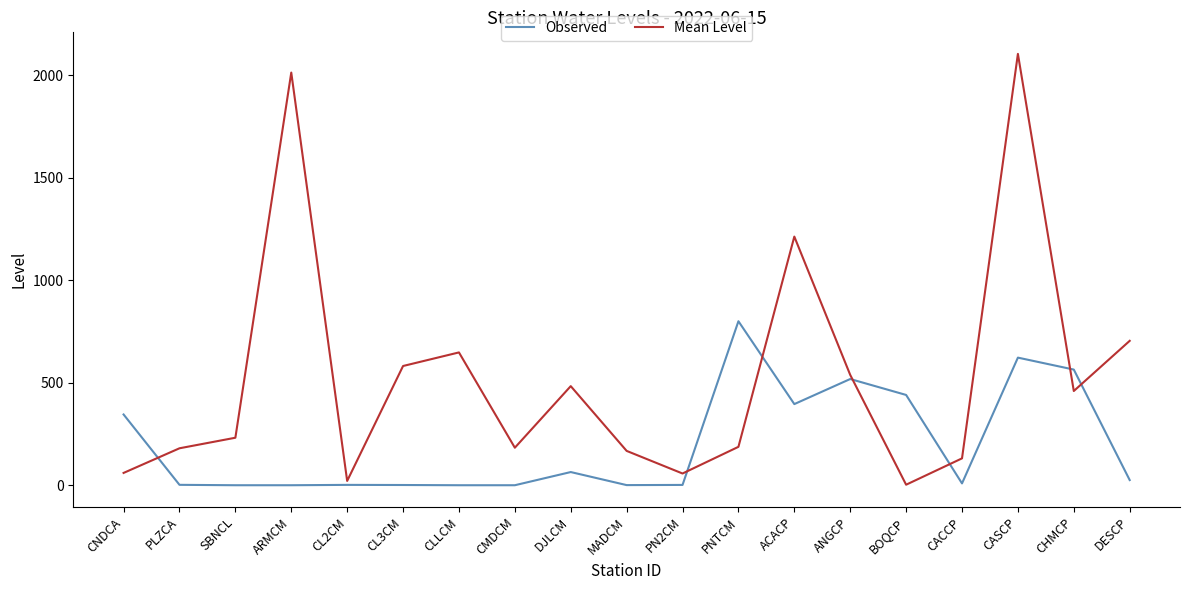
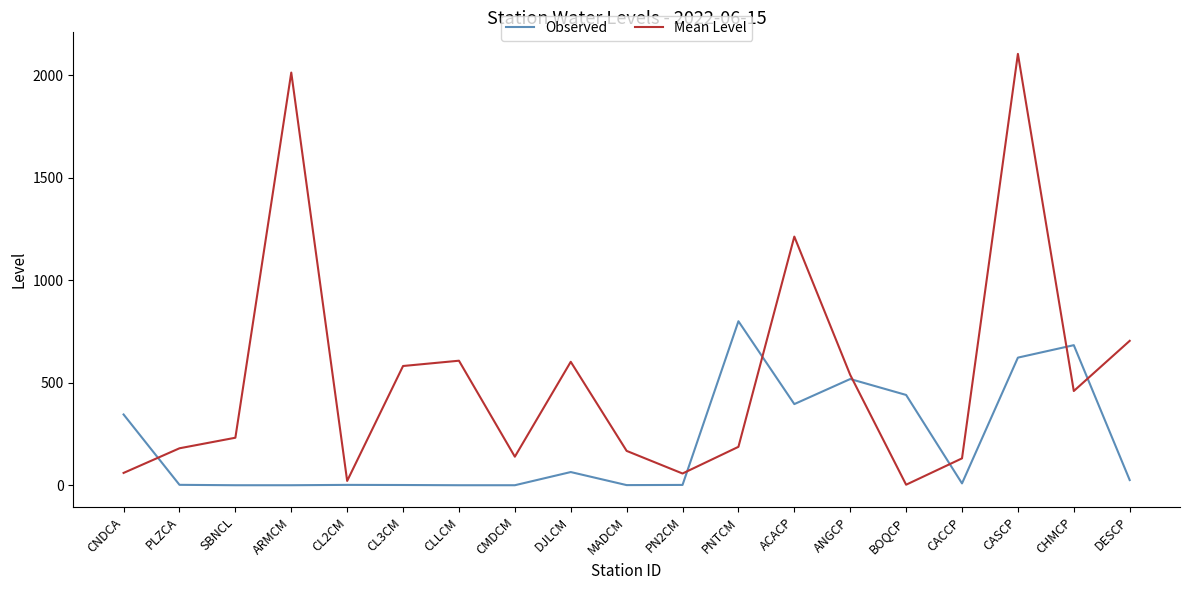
Mean Level, CLLCM: 650 -> 610
Mean Level, CMDCM: 180 -> 140
Mean Level, DJLCM: 480 -> 600
Observed, CHMCP: 560 -> 680
